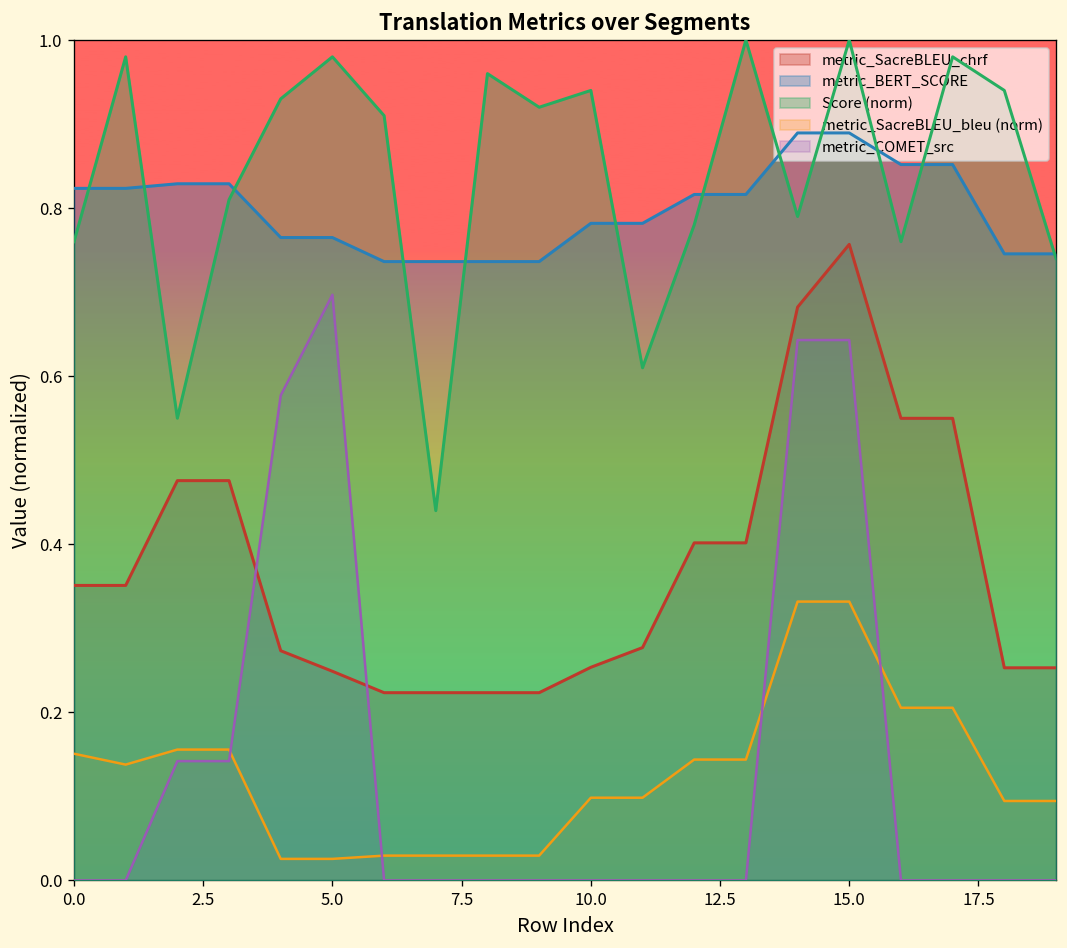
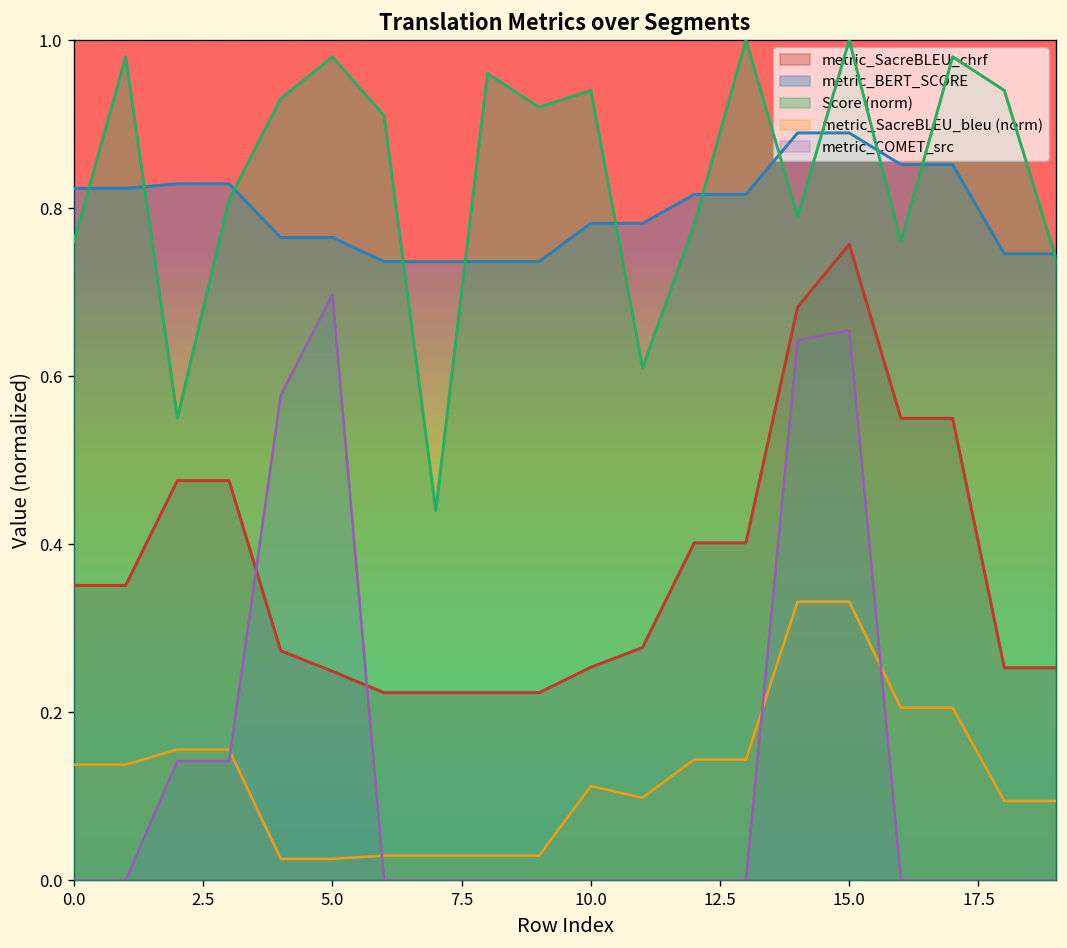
metric_SacreBLEU_bleu (norm), 0.0: 0.15 -> 0.14
metric_SacreBLEU_bleu (norm), 10.0: 0.10 -> 0.11
metric_COMET_src, 15.0: 0.64 -> 0.65
